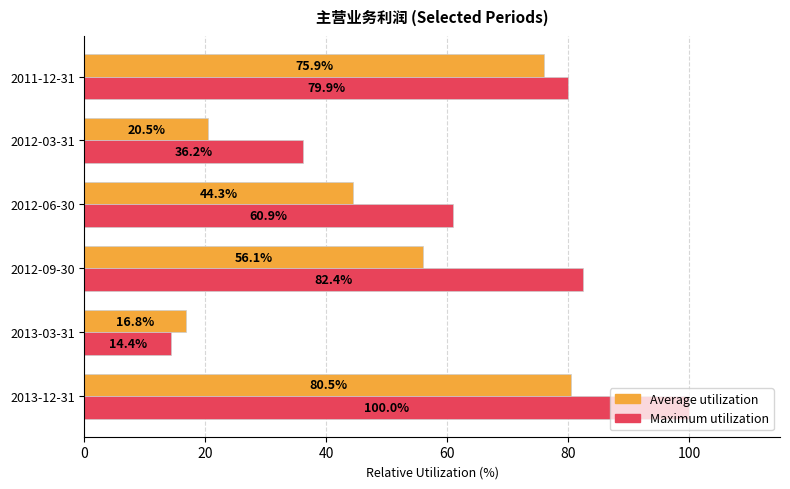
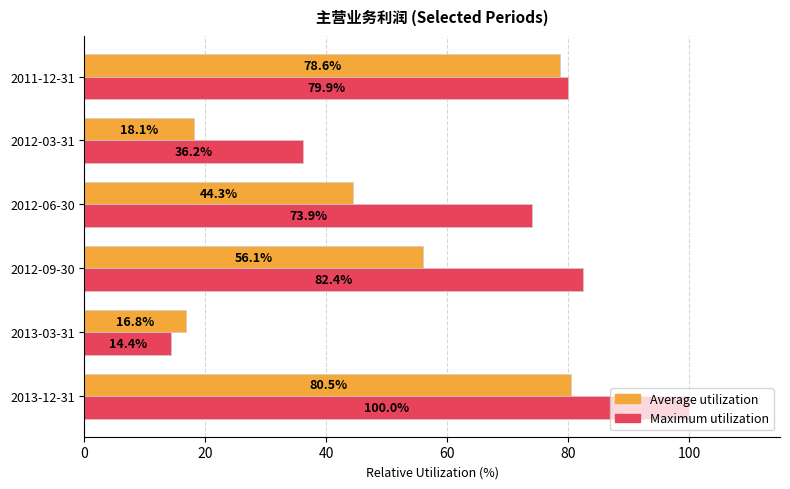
Average utilization, 2011-12-31: 75.9% -> 78.6%
Average utilization, 2012-03-31: 20.5% -> 18.1%
Maximum utilization, 2012-06-30: 60.9% -> 73.9%
